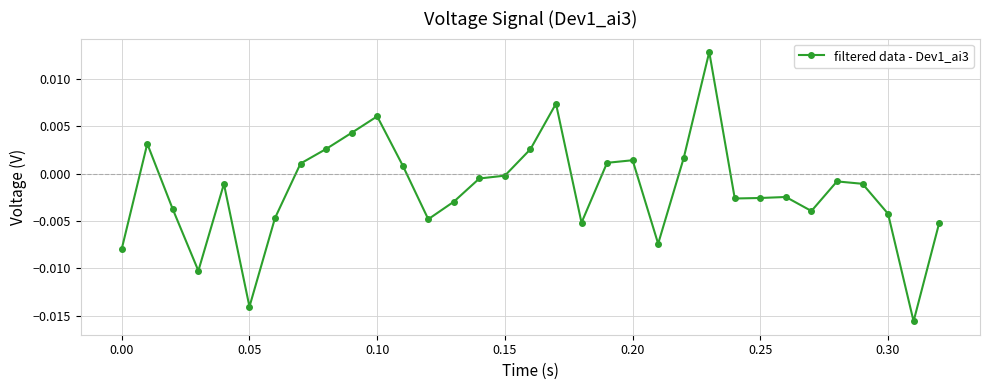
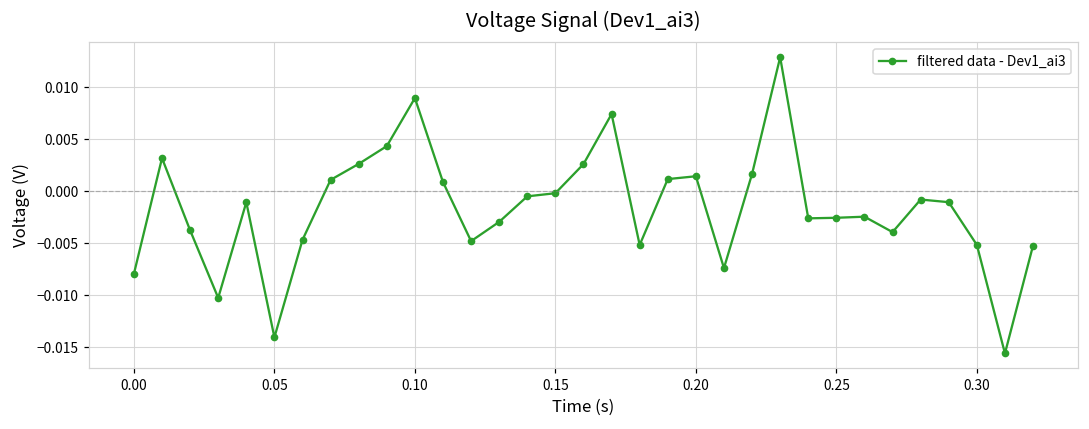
0.10: 0.006 -> 0.009
0.30: -0.004 -> -0.005
